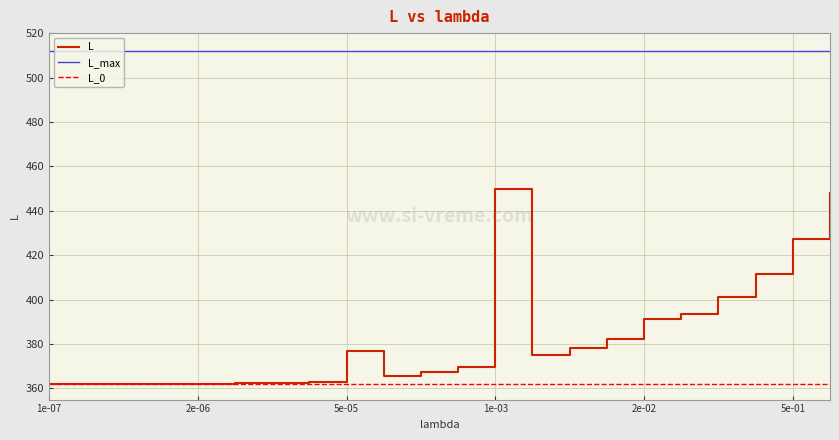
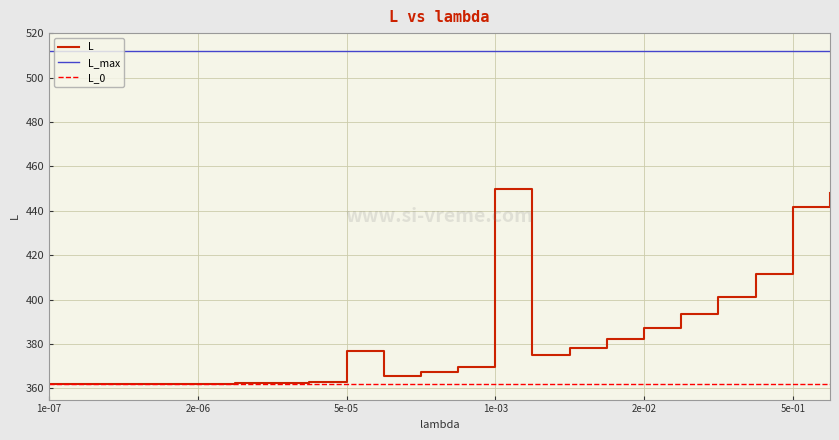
L, 2e-02: 391 -> 387
L, 5e-01: 427 -> 442
